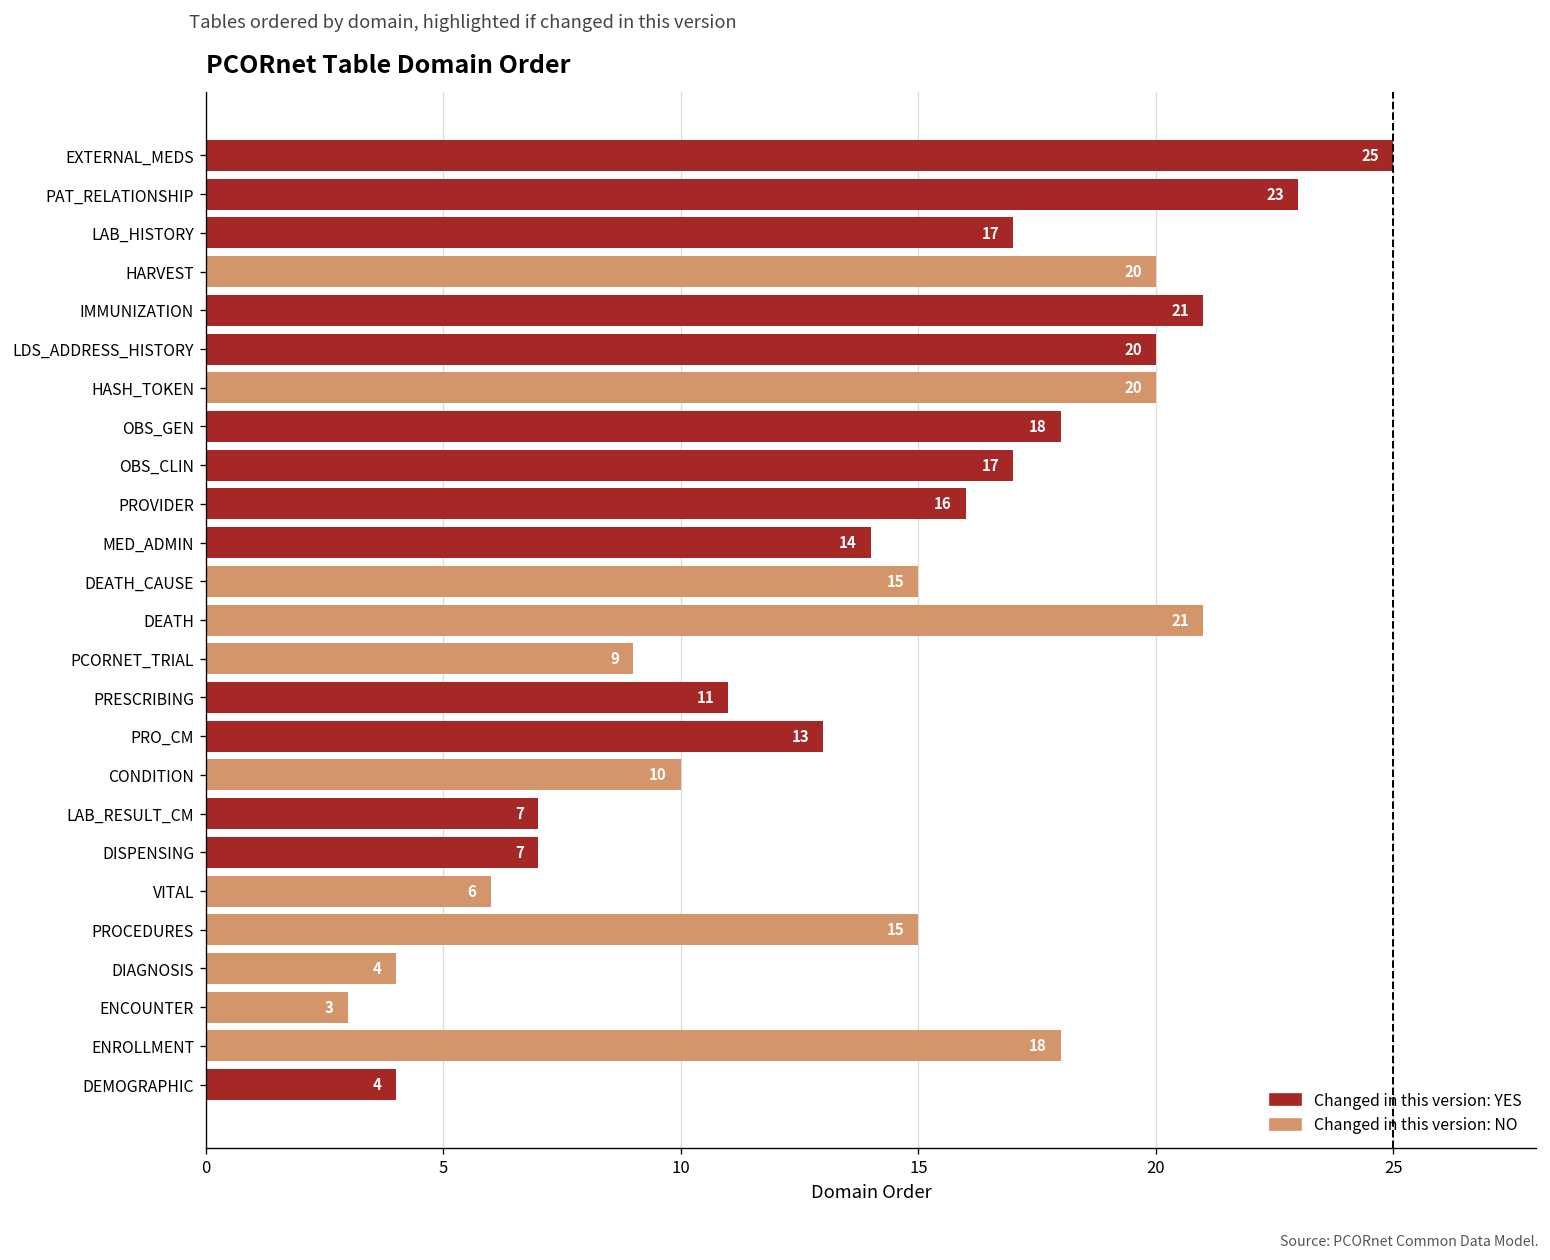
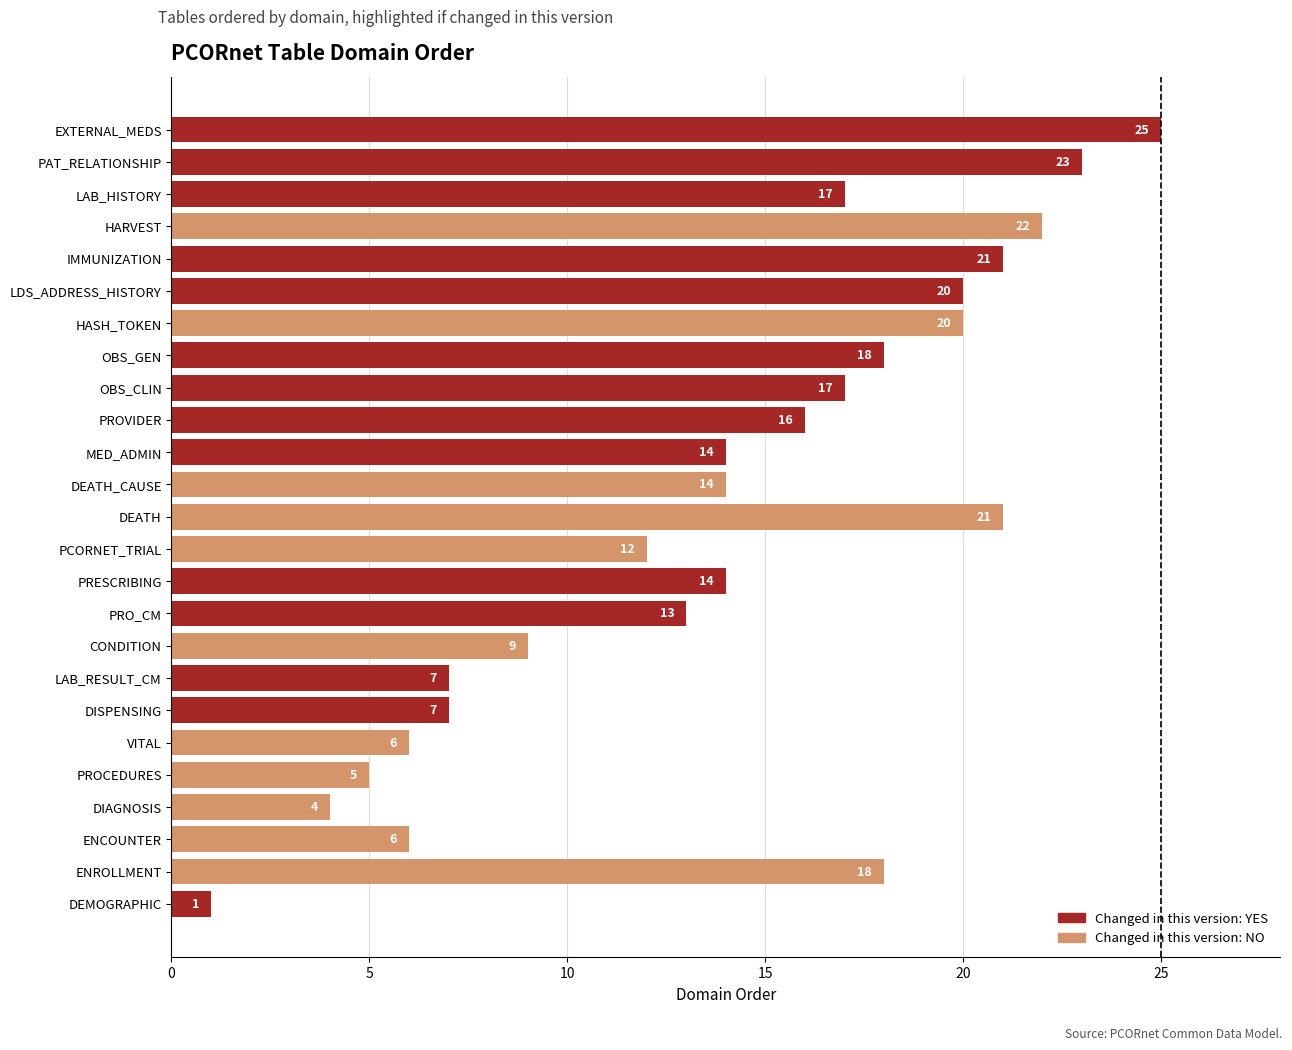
HARVEST: 20 -> 22
DEATH_CAUSE: 15 -> 14
PCORNET_TRIAL: 9 -> 12
PRESCRIBING: 11 -> 14
CONDITION: 10 -> 9
PROCEDURES: 15 -> 5
ENCOUNTER: 3 -> 6
DEMOGRAPHIC: 4 -> 1
